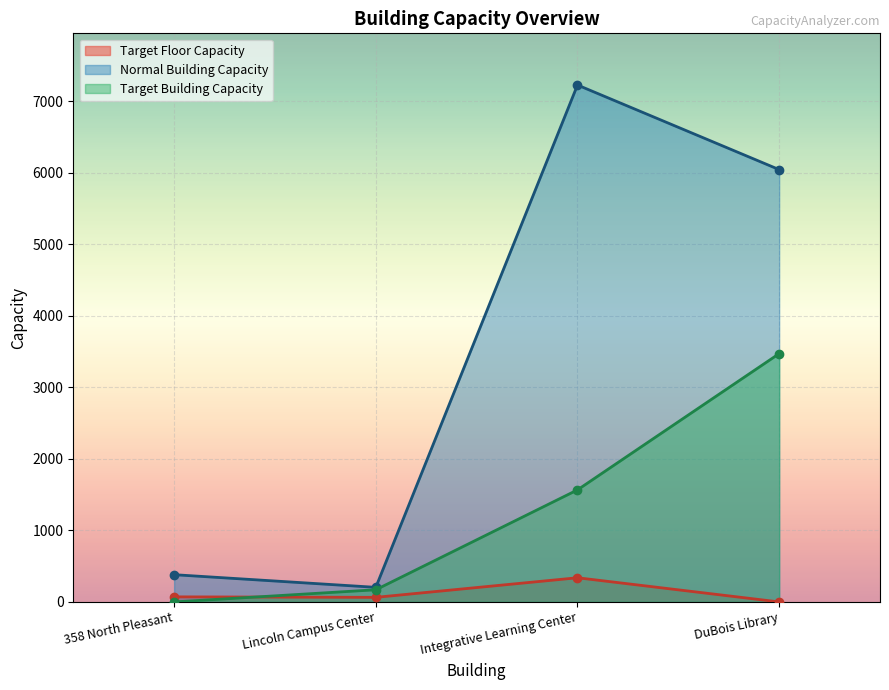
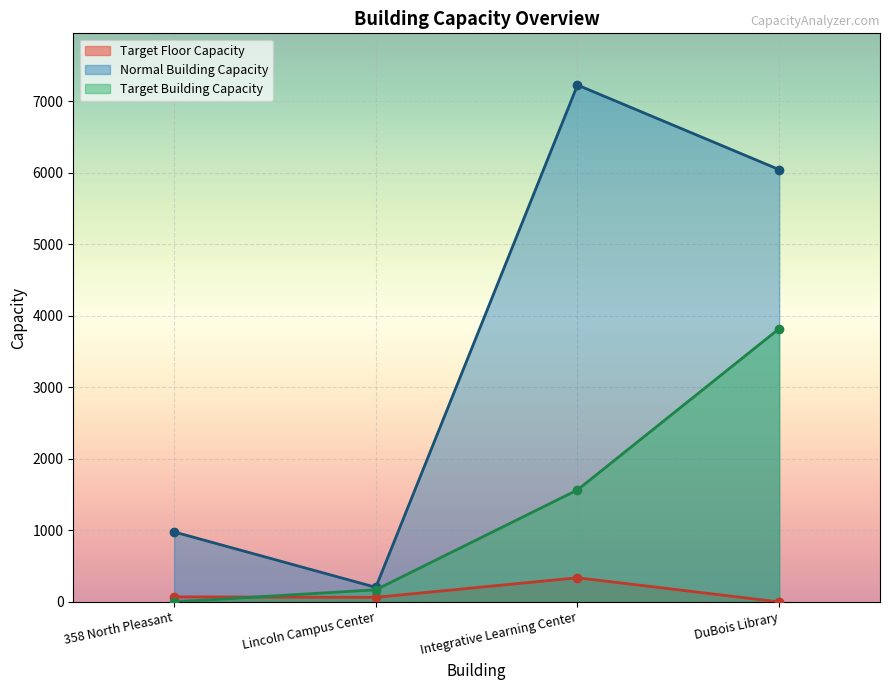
Normal Building Capacity, 358 North Pleasant: 400 -> 1000
Target Building Capacity, DuBois Library: 3500 -> 3800
